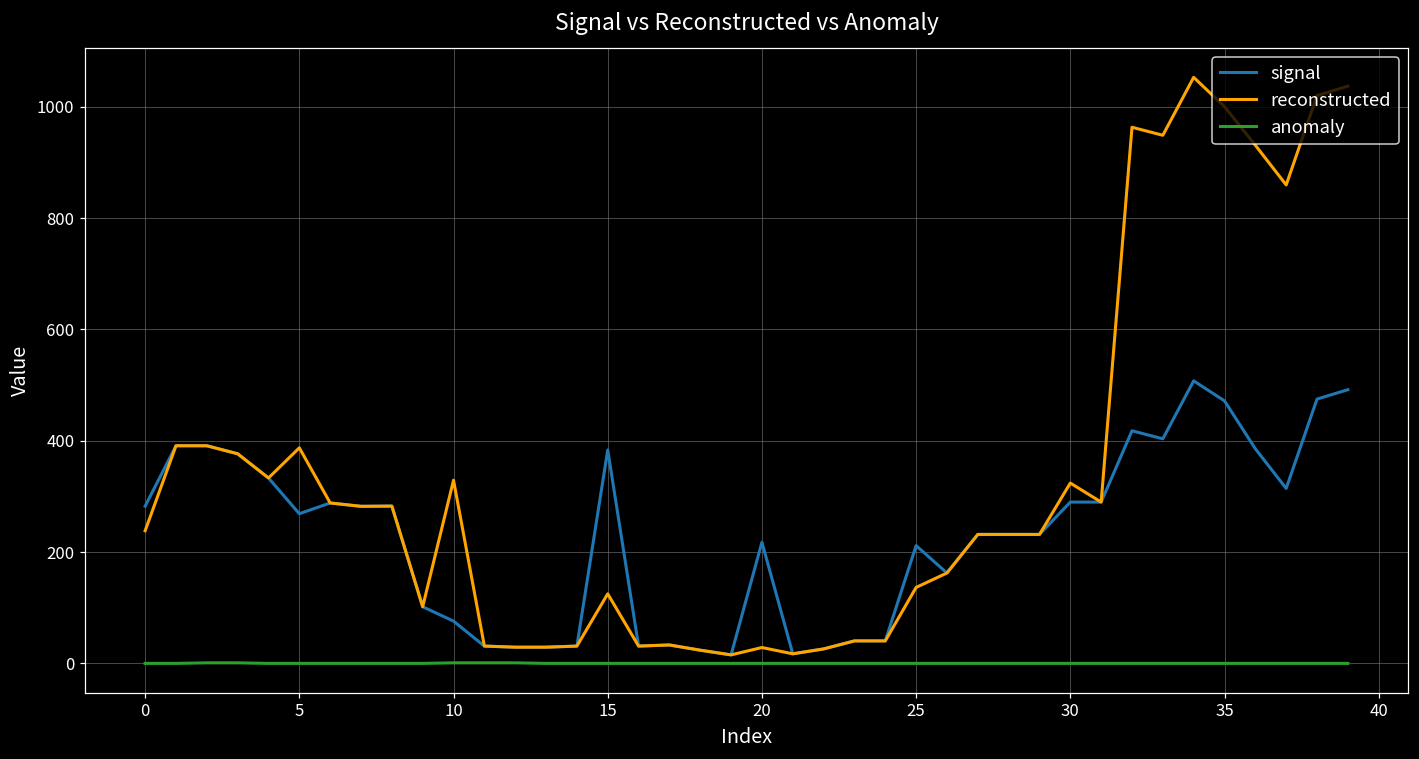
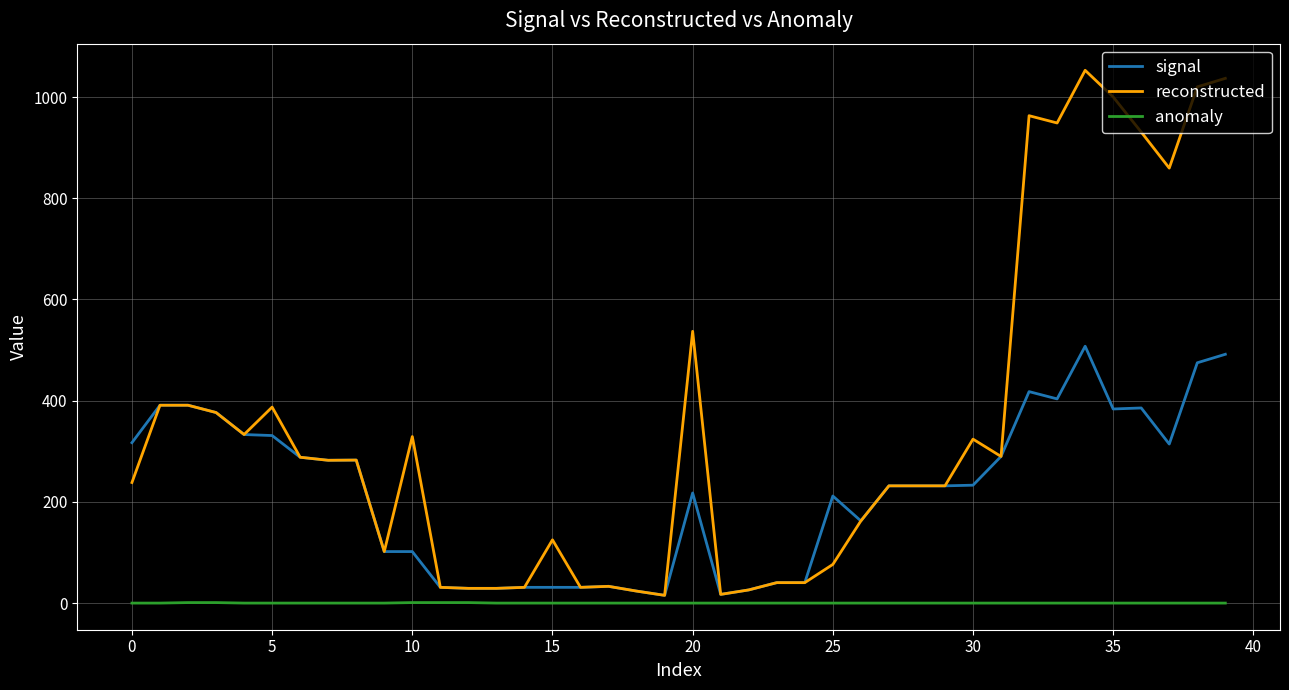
signal, 0: 280 -> 320
signal, 5: 270 -> 330
signal, 10: 80 -> 100
signal, 15: 380 -> 30
reconstructed, 20: 30 -> 540
reconstructed, 25: 140 -> 80
signal, 30: 290 -> 230
signal, 35: 470 -> 380
